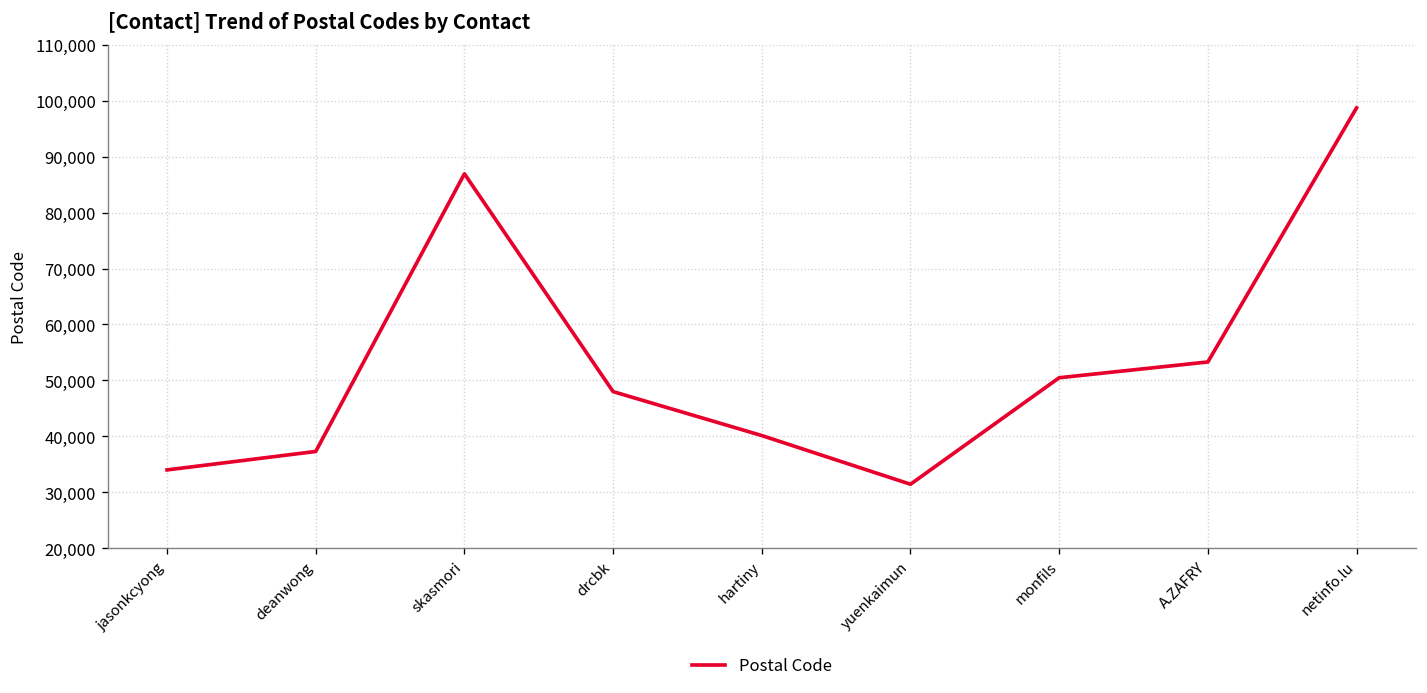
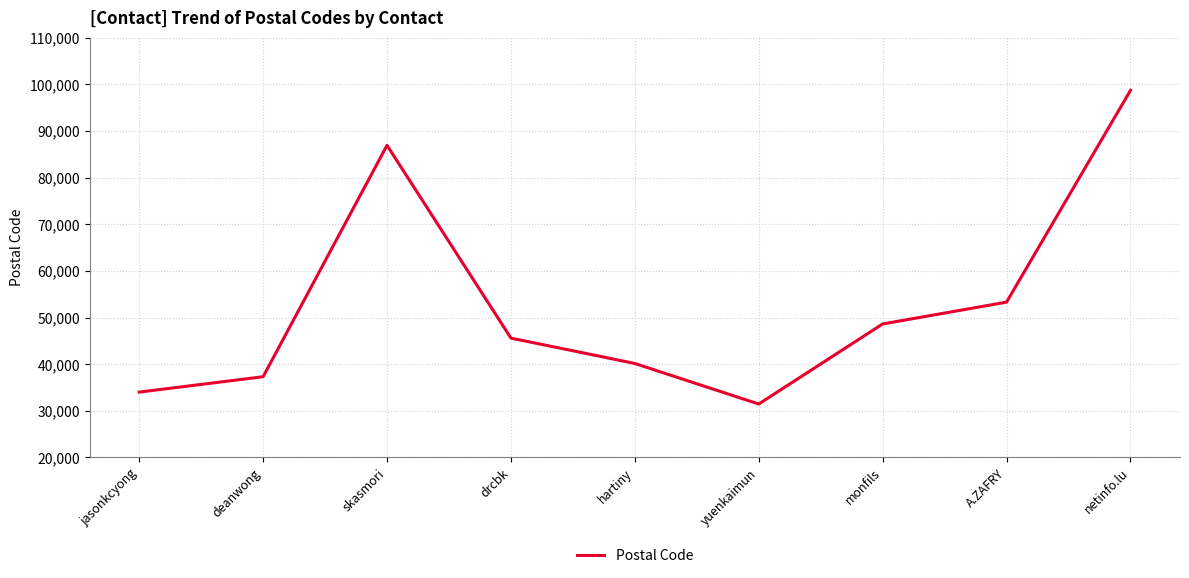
drcbk: 48,000 -> 46,000
monfils: 50,000 -> 49,000
